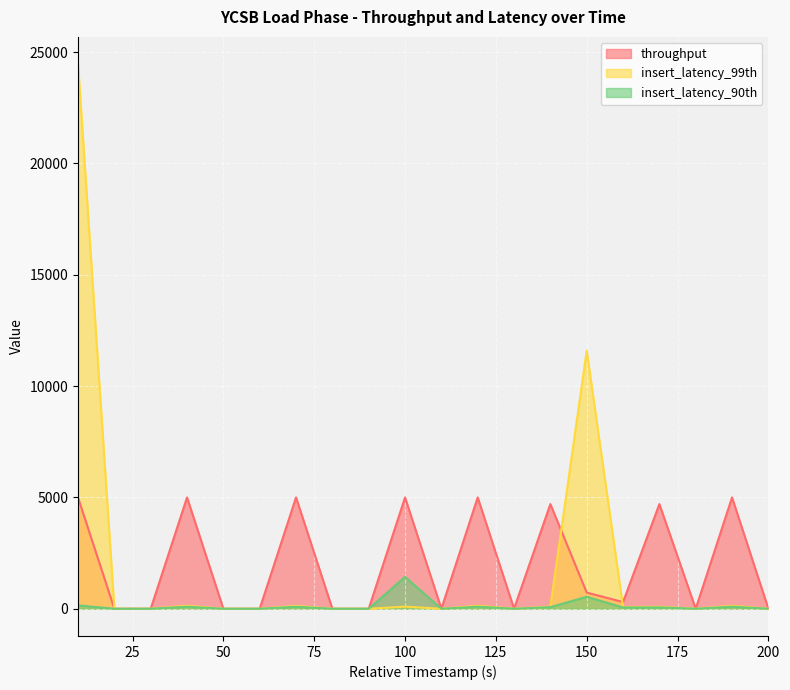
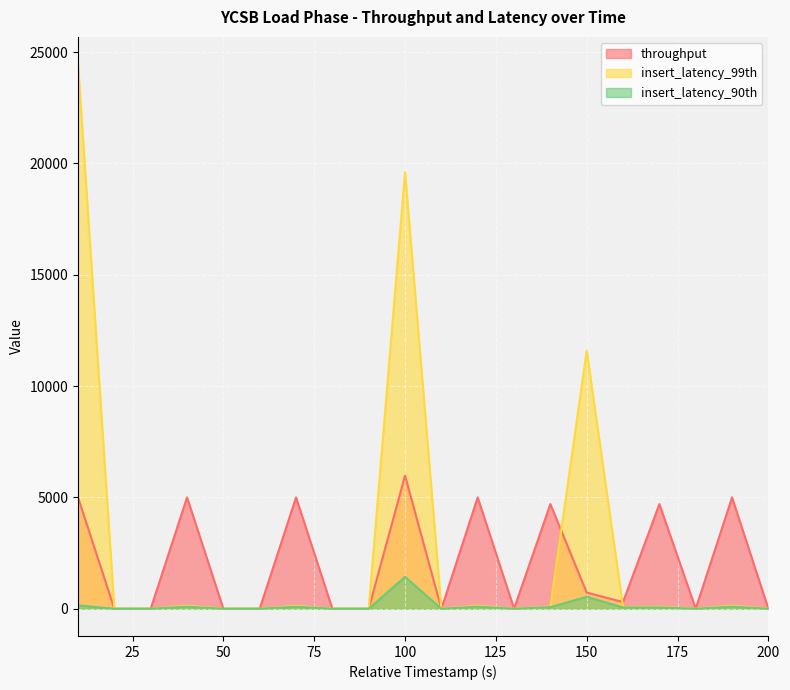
throughput, 100: 5000 -> 6000
insert_latency_99th, 100: 100 -> 19600
